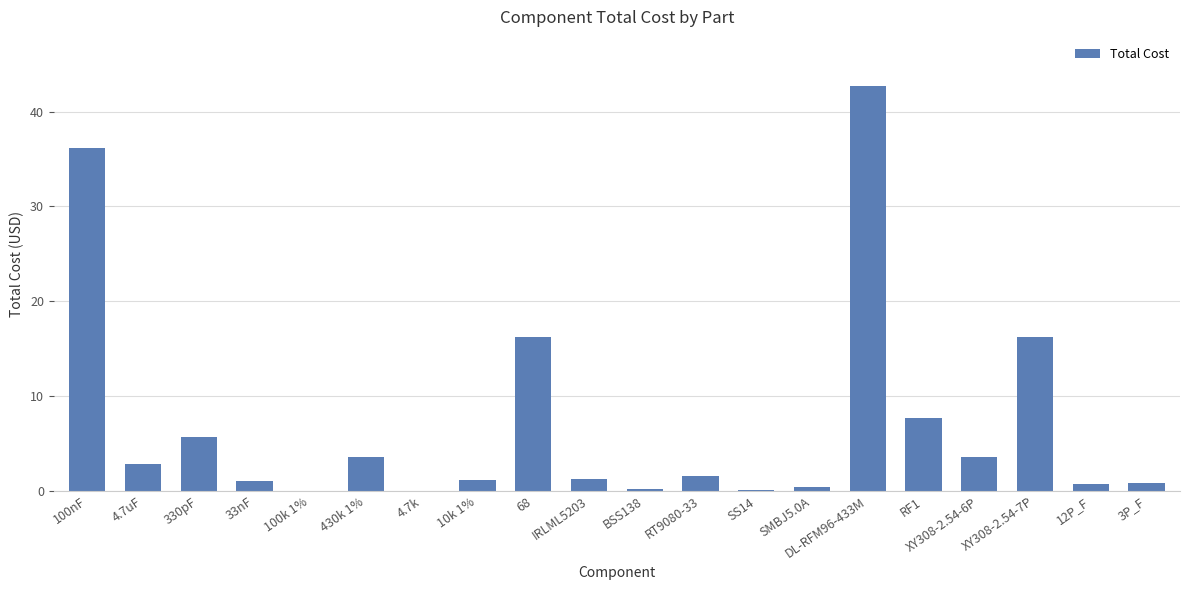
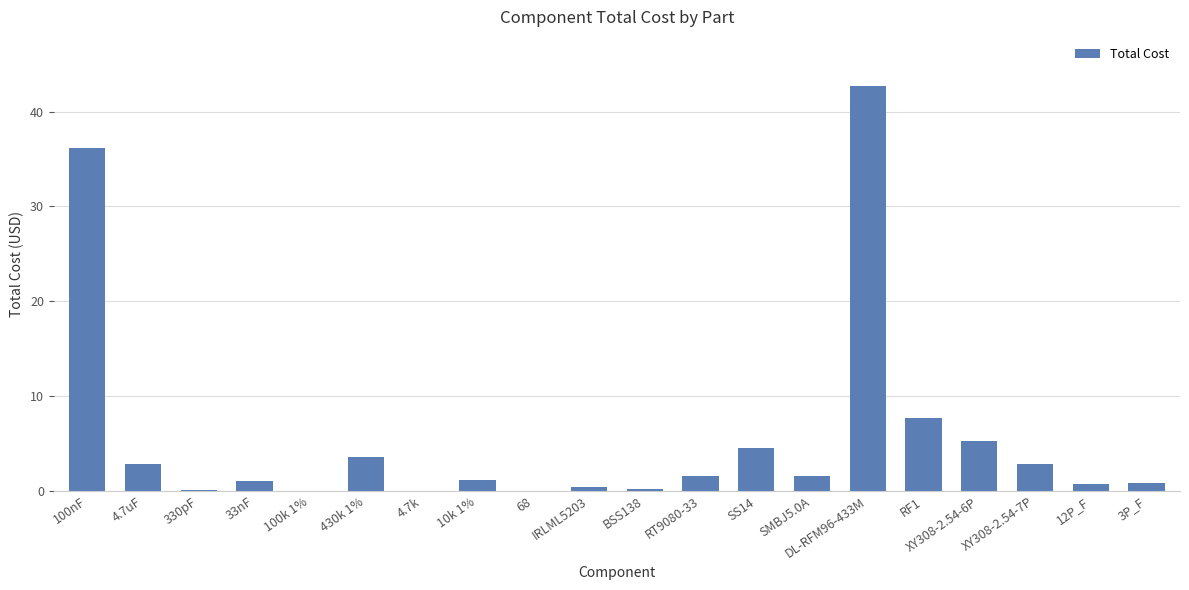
330pF: 6 -> 0
68: 16 -> 0
IRLML5203: 1 -> 0
SS14: 0 -> 5
SMBJ5.0A: 0 -> 2
XY308-2.54-6P: 4 -> 5
XY308-2.54-7P: 16 -> 3
